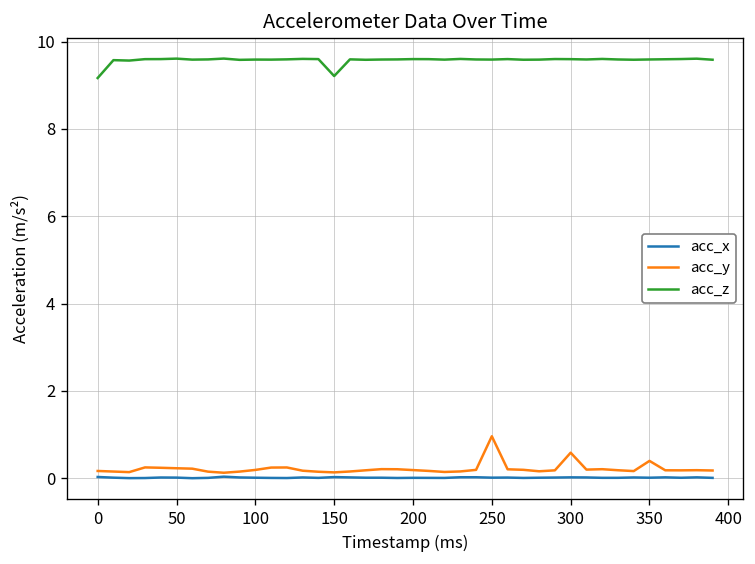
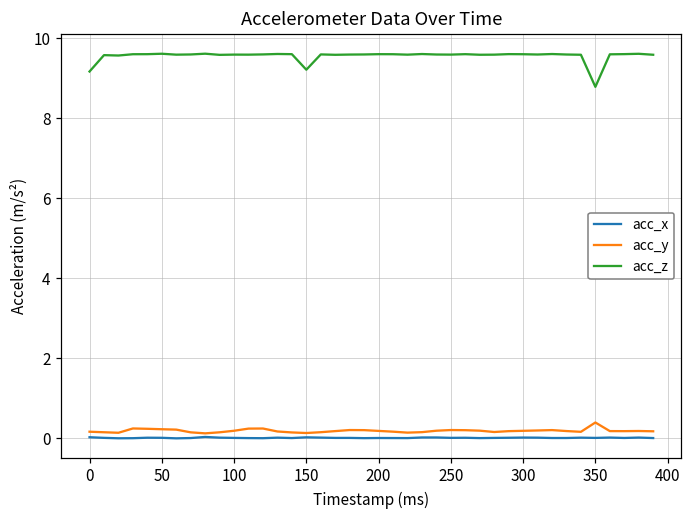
acc_y, 250: 1.0 -> 0.2
acc_y, 300: 0.6 -> 0.2
acc_z, 350: 9.6 -> 8.8
